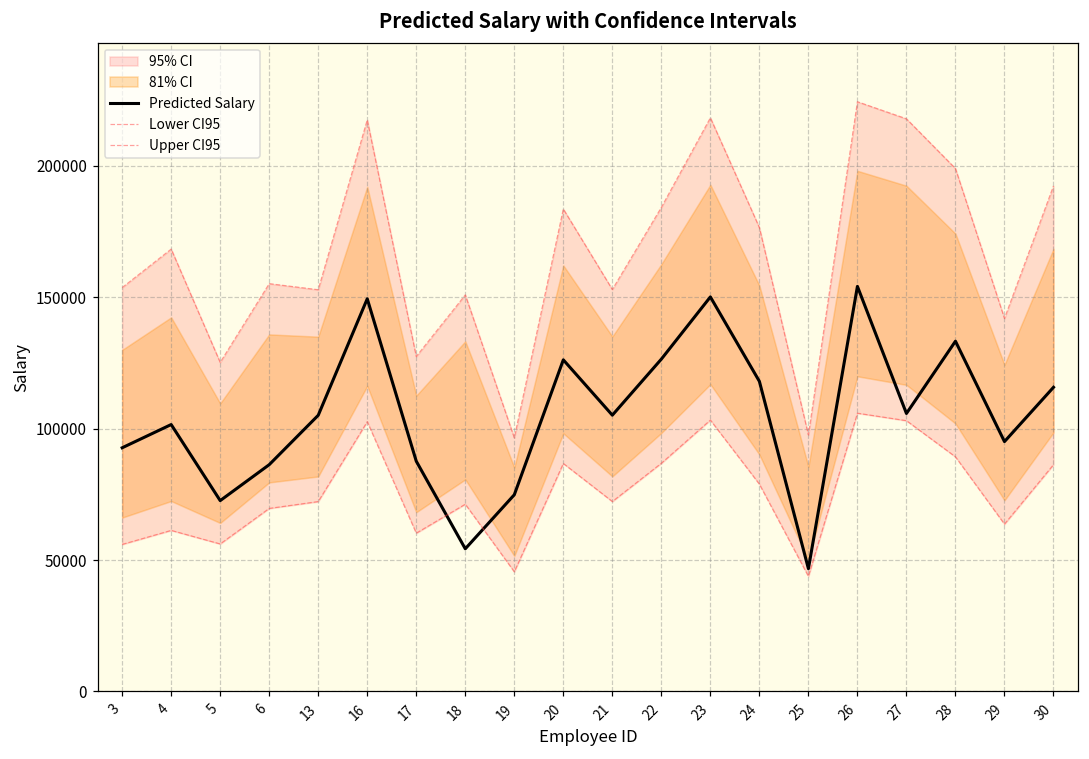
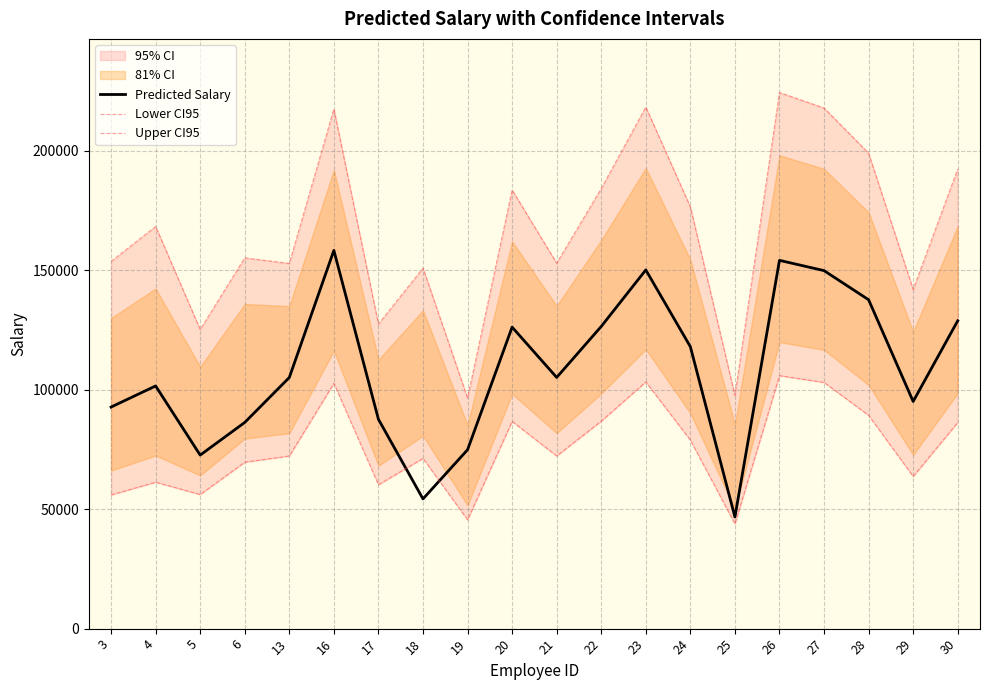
Predicted Salary, 16: 149000 -> 158000
Predicted Salary, 27: 106000 -> 150000
Predicted Salary, 28: 133000 -> 138000
Predicted Salary, 30: 116000 -> 129000
